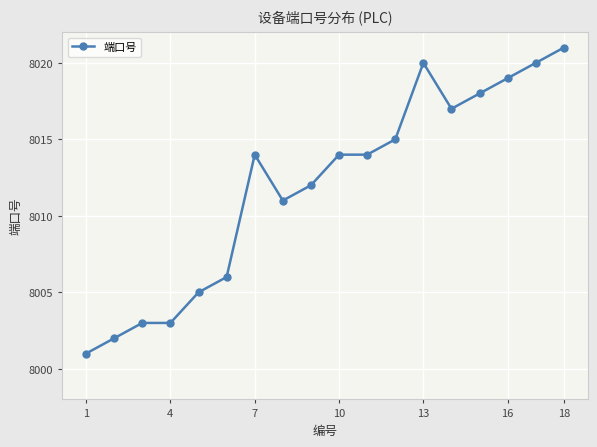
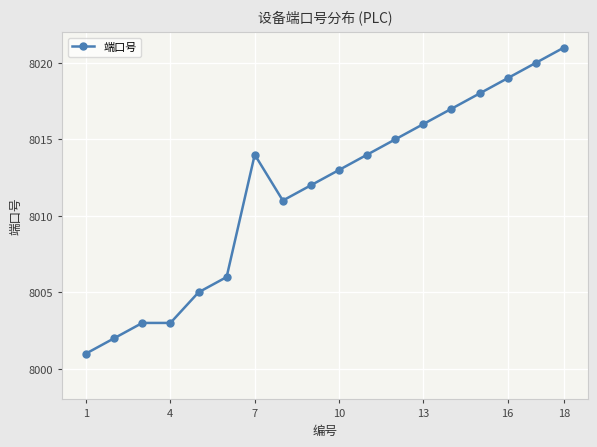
10: 8014 -> 8013
13: 8020 -> 8016
